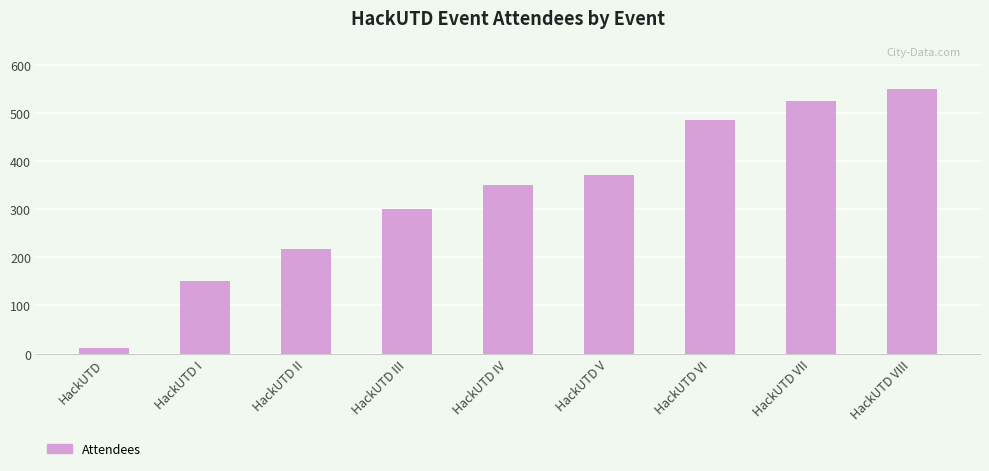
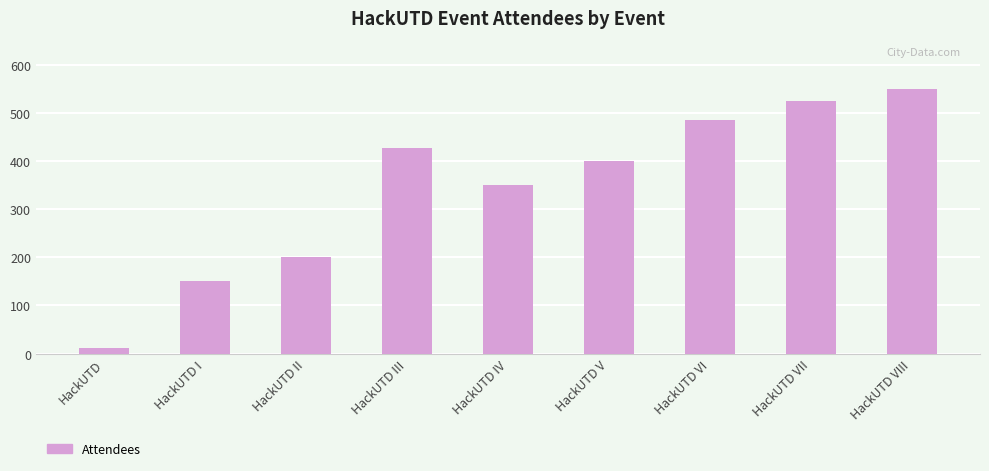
HackUTD II: 220 -> 200
HackUTD III: 300 -> 430
HackUTD V: 370 -> 400
